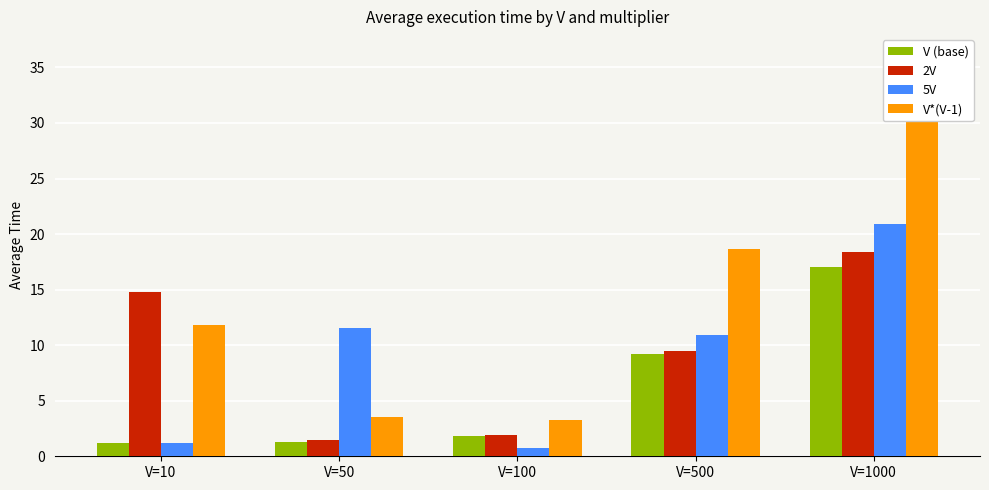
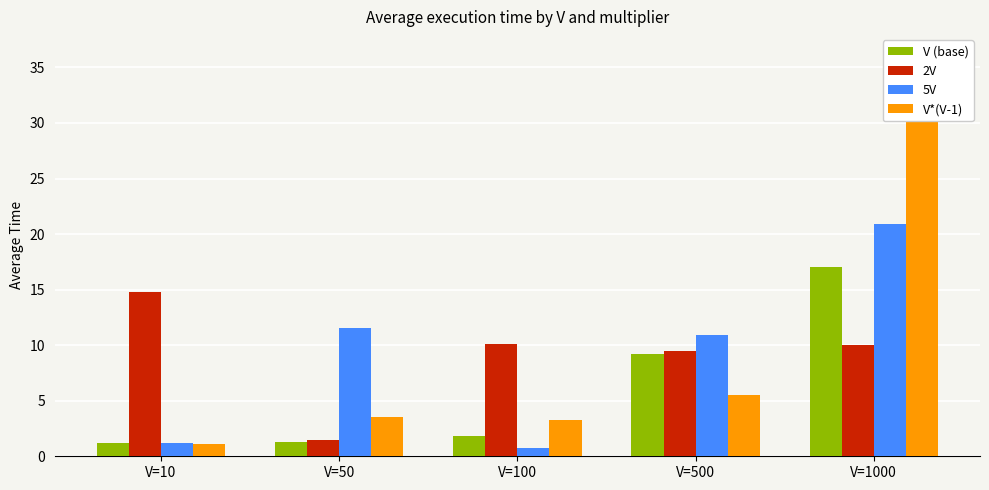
V*(V-1), V=10: 11.8 -> 1.1
2V, V=100: 1.9 -> 10.1
V*(V-1), V=500: 18.7 -> 5.5
2V, V=1000: 18.4 -> 10.0
